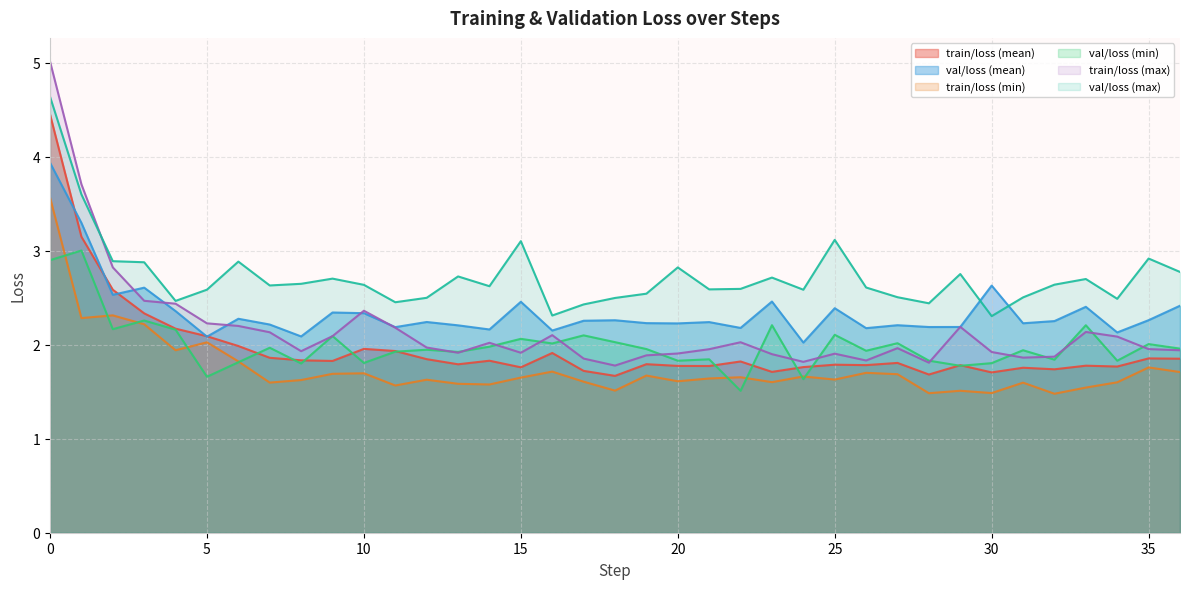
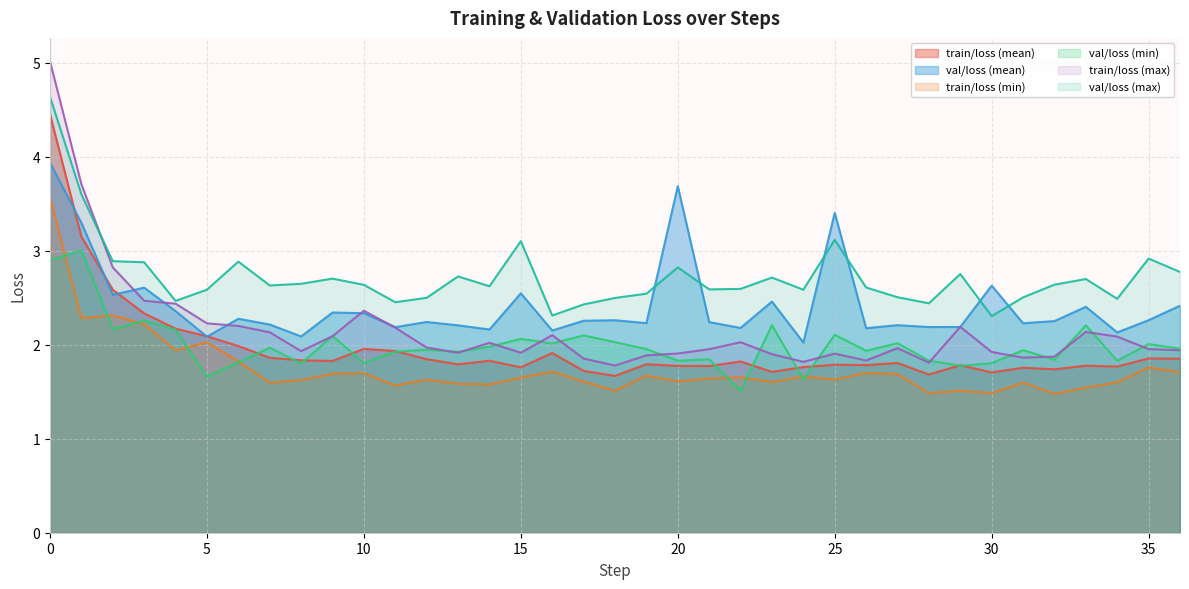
val/loss (mean), 15: 2.46 -> 2.55
val/loss (mean), 20: 2.2 -> 3.7
val/loss (mean), 25: 2.4 -> 3.4
